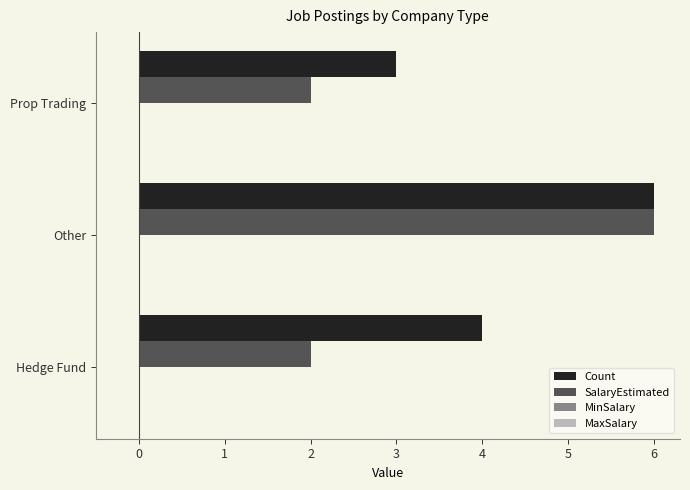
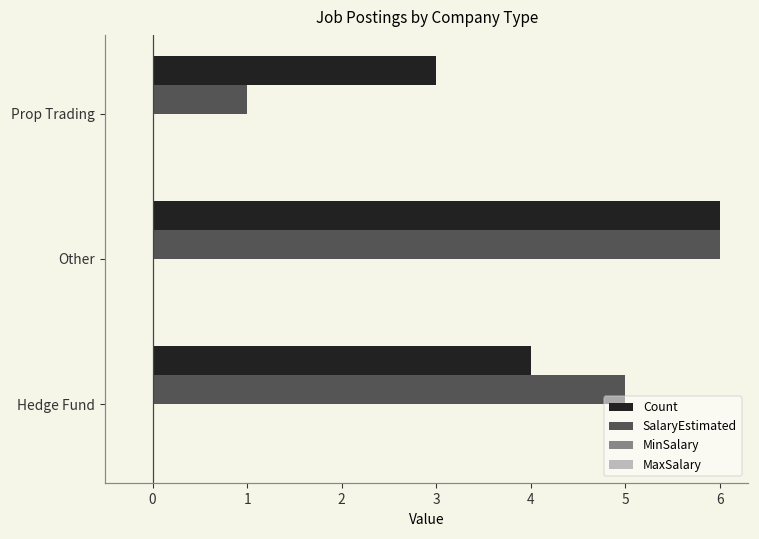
SalaryEstimated, Prop Trading: 2 -> 1
SalaryEstimated, Hedge Fund: 2 -> 5
